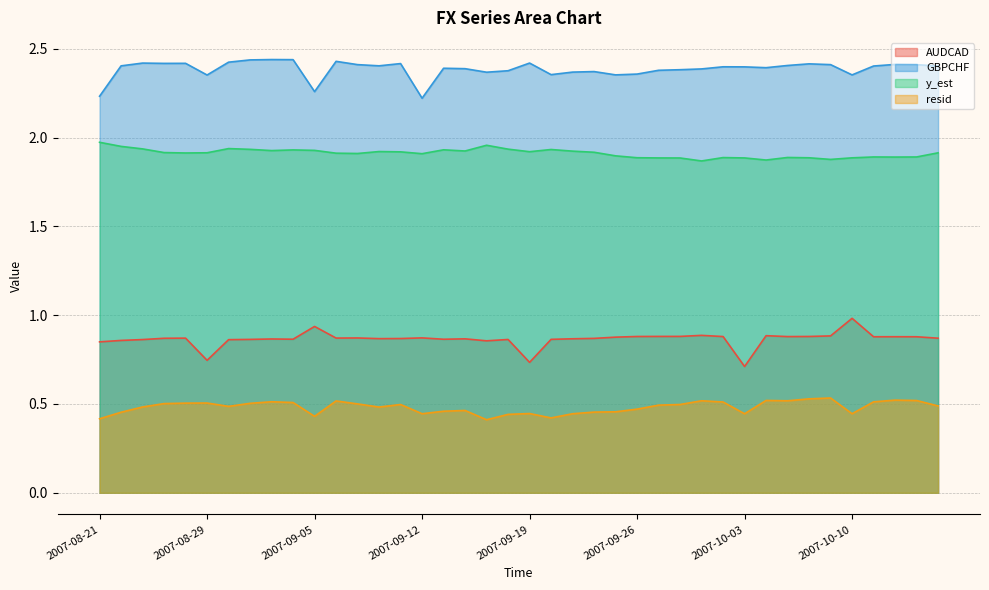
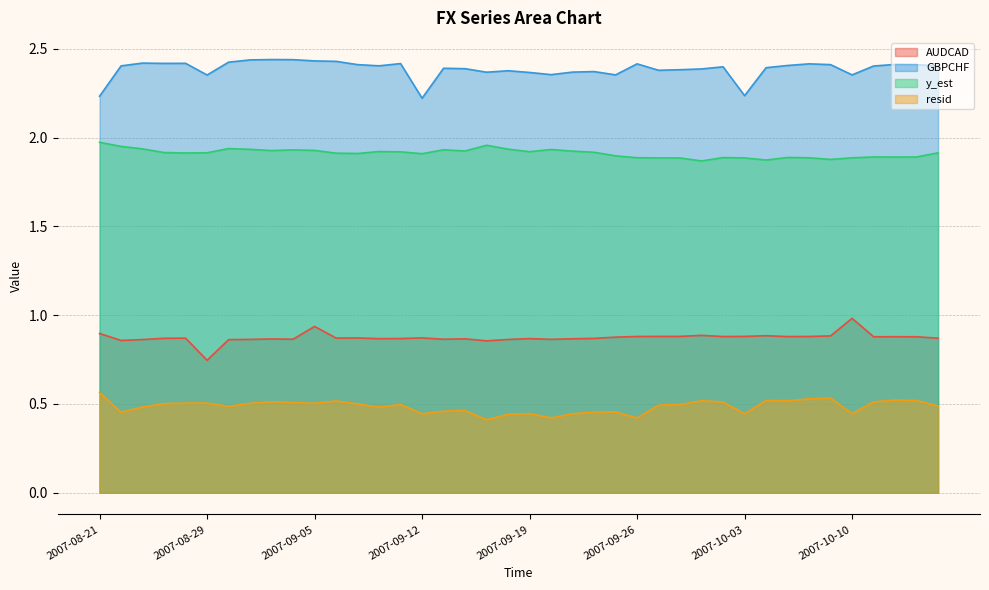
AUDCAD, 2007-08-21: 0.85 -> 0.90
resid, 2007-08-21: 0.42 -> 0.56
GBPCHF, 2007-09-05: 2.26 -> 2.43
resid, 2007-09-05: 0.43 -> 0.50
AUDCAD, 2007-09-19: 0.73 -> 0.87
GBPCHF, 2007-09-19: 2.42 -> 2.37
GBPCHF, 2007-09-26: 2.36 -> 2.42
resid, 2007-09-26: 0.47 -> 0.42
AUDCAD, 2007-10-03: 0.71 -> 0.88
GBPCHF, 2007-10-03: 2.40 -> 2.24
